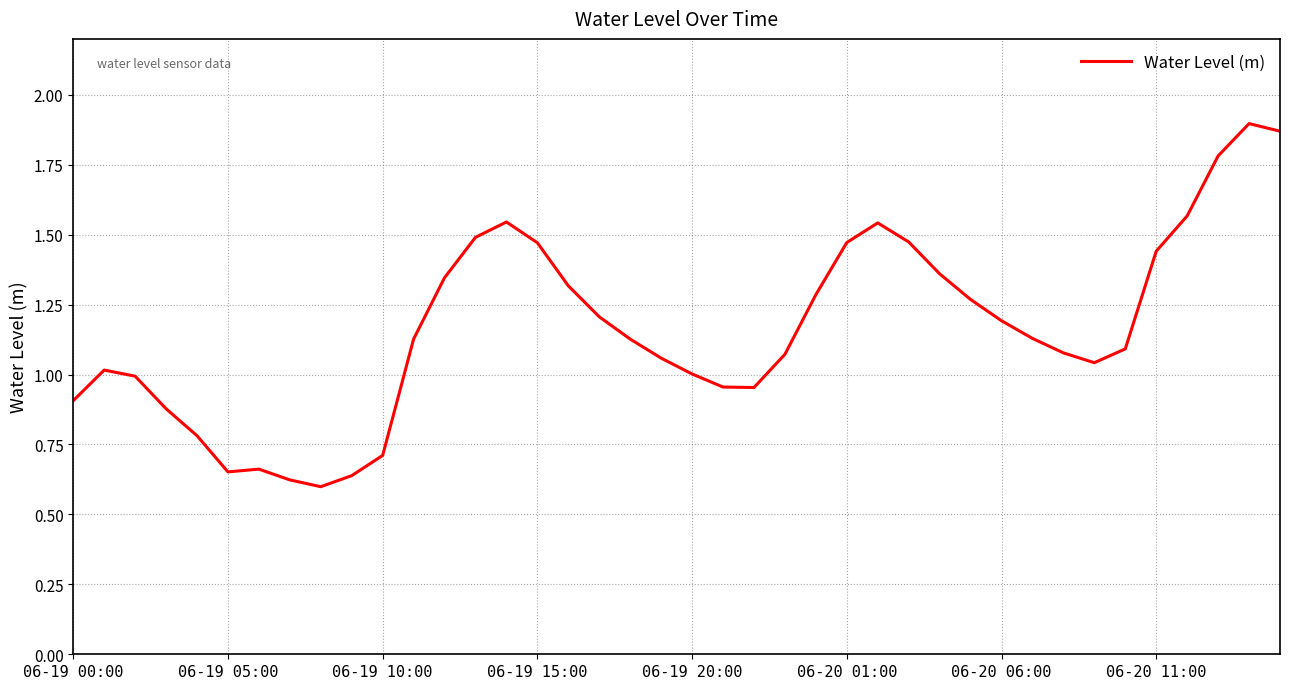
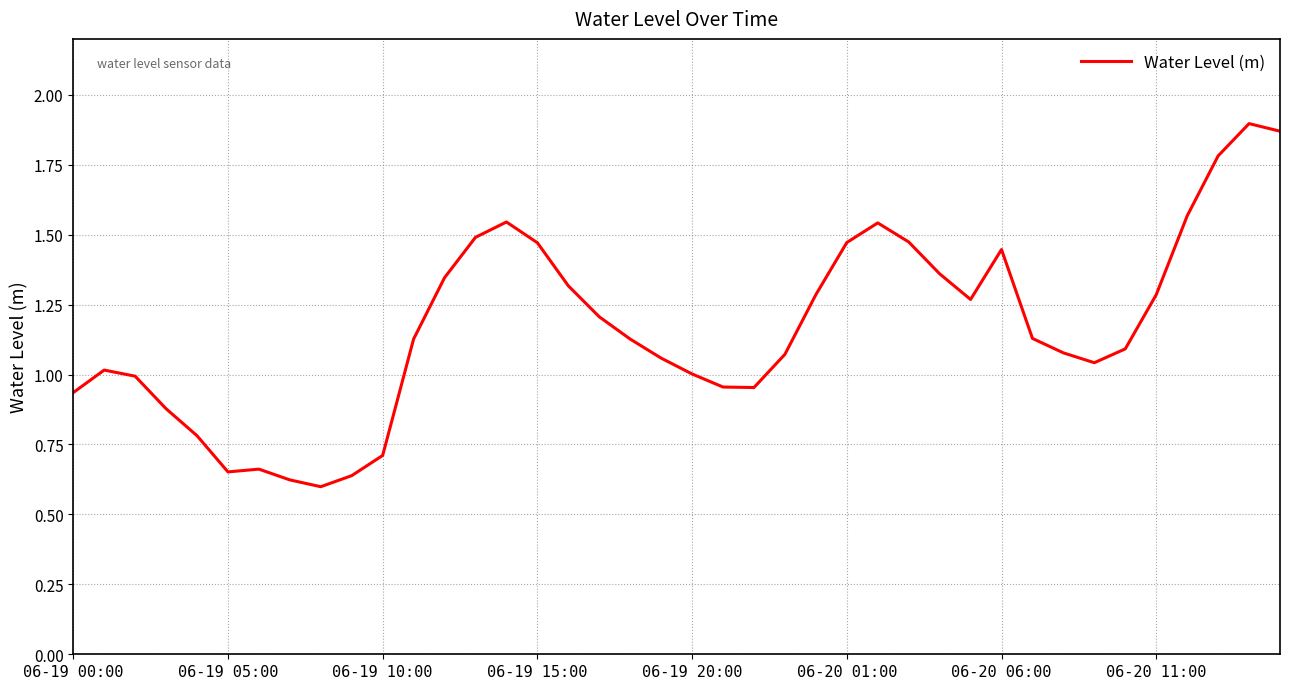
06-19 00:00: 0.91 -> 0.94
06-20 06:00: 1.19 -> 1.45
06-20 11:00: 1.44 -> 1.29
